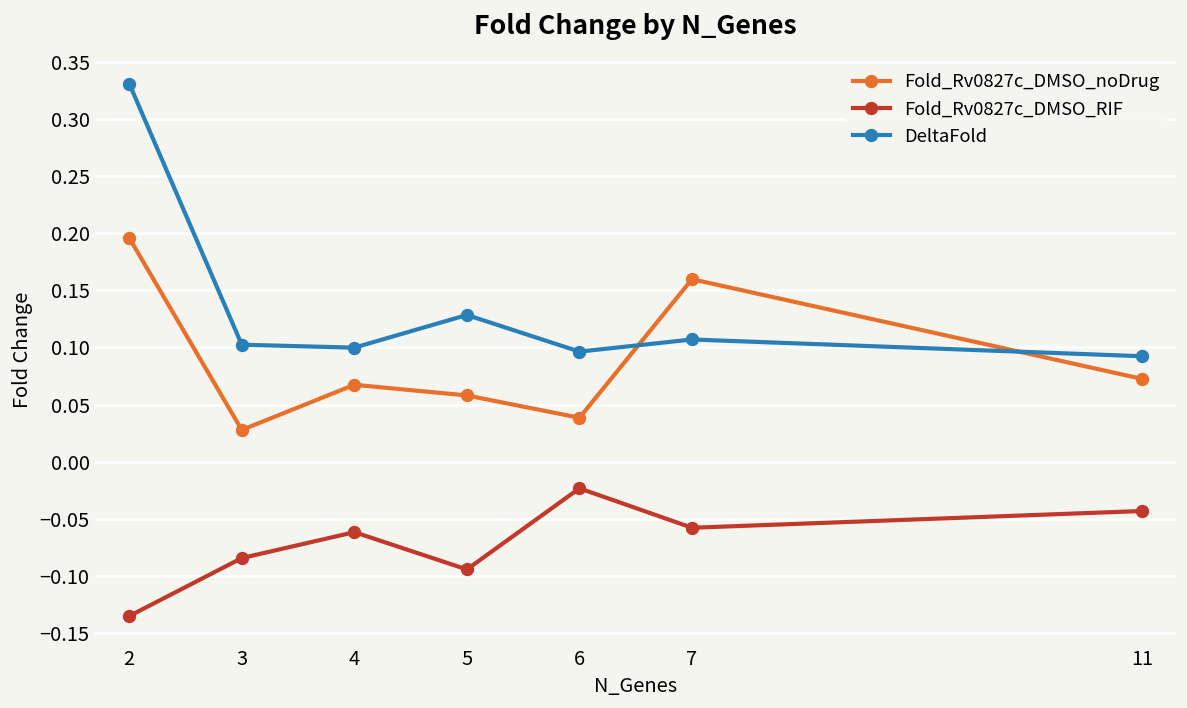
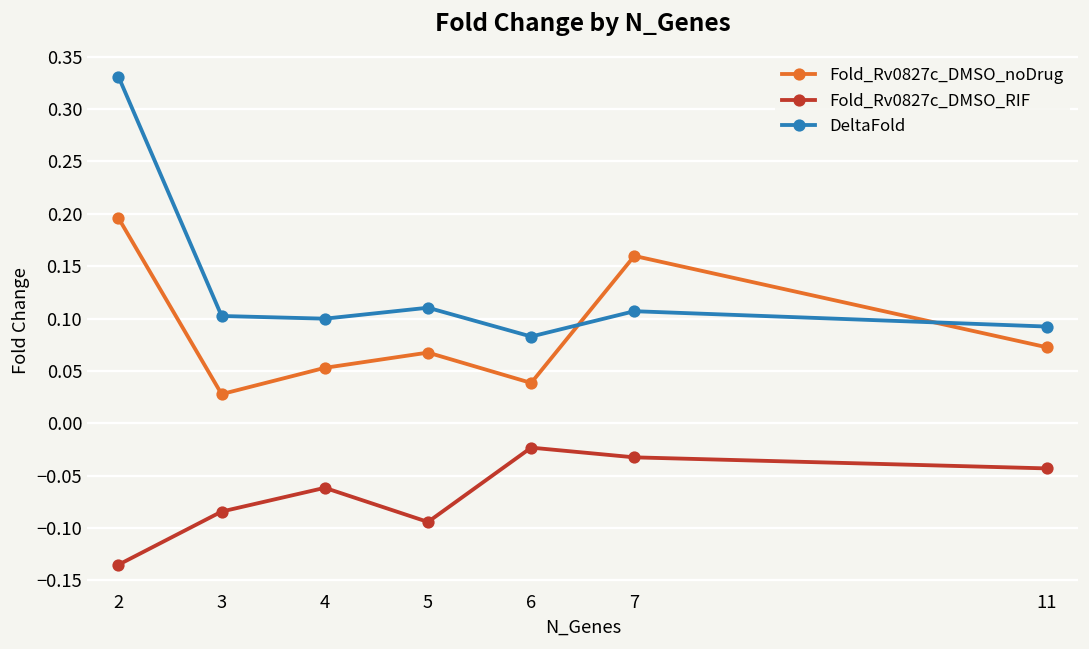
Fold_Rv0827c_DMSO_noDrug, 4: 0.07 -> 0.05
Fold_Rv0827c_DMSO_noDrug, 5: 0.06 -> 0.07
DeltaFold, 5: 0.13 -> 0.11
DeltaFold, 6: 0.10 -> 0.08
Fold_Rv0827c_DMSO_RIF, 7: -0.06 -> -0.03
